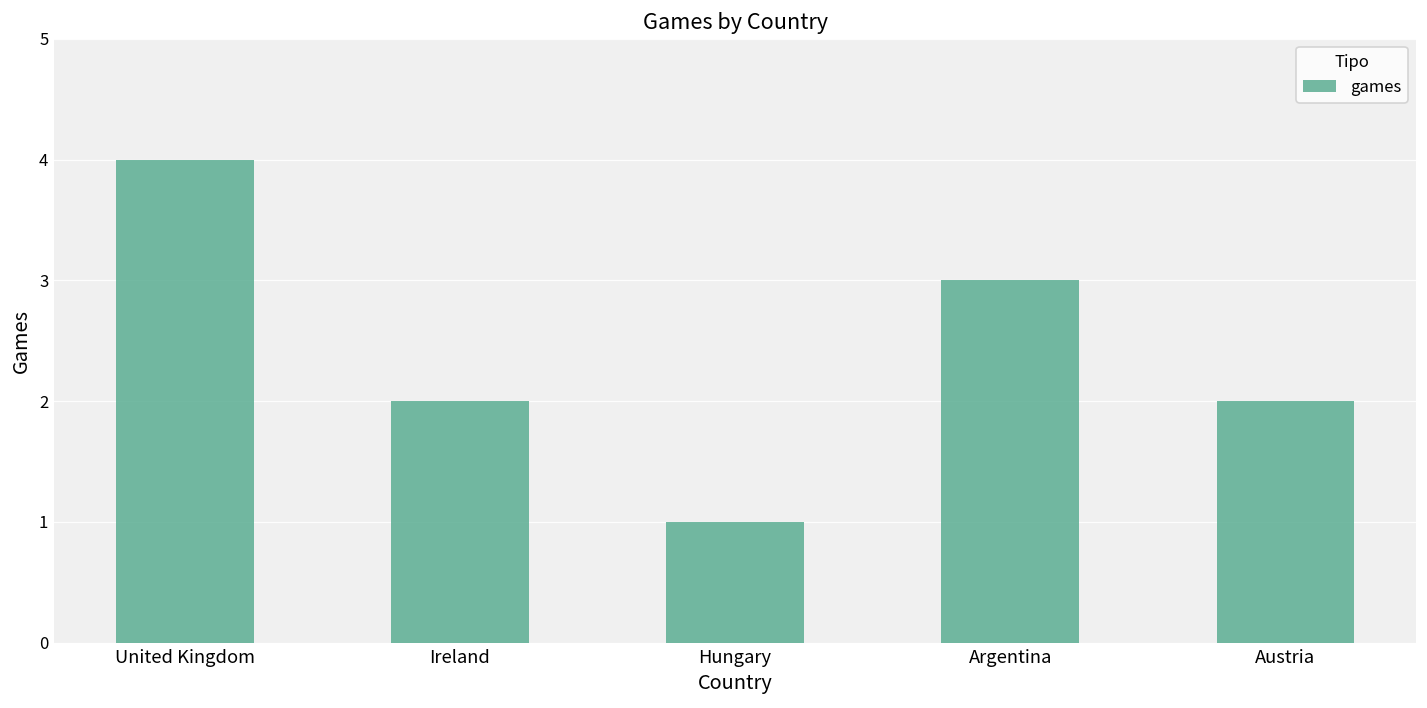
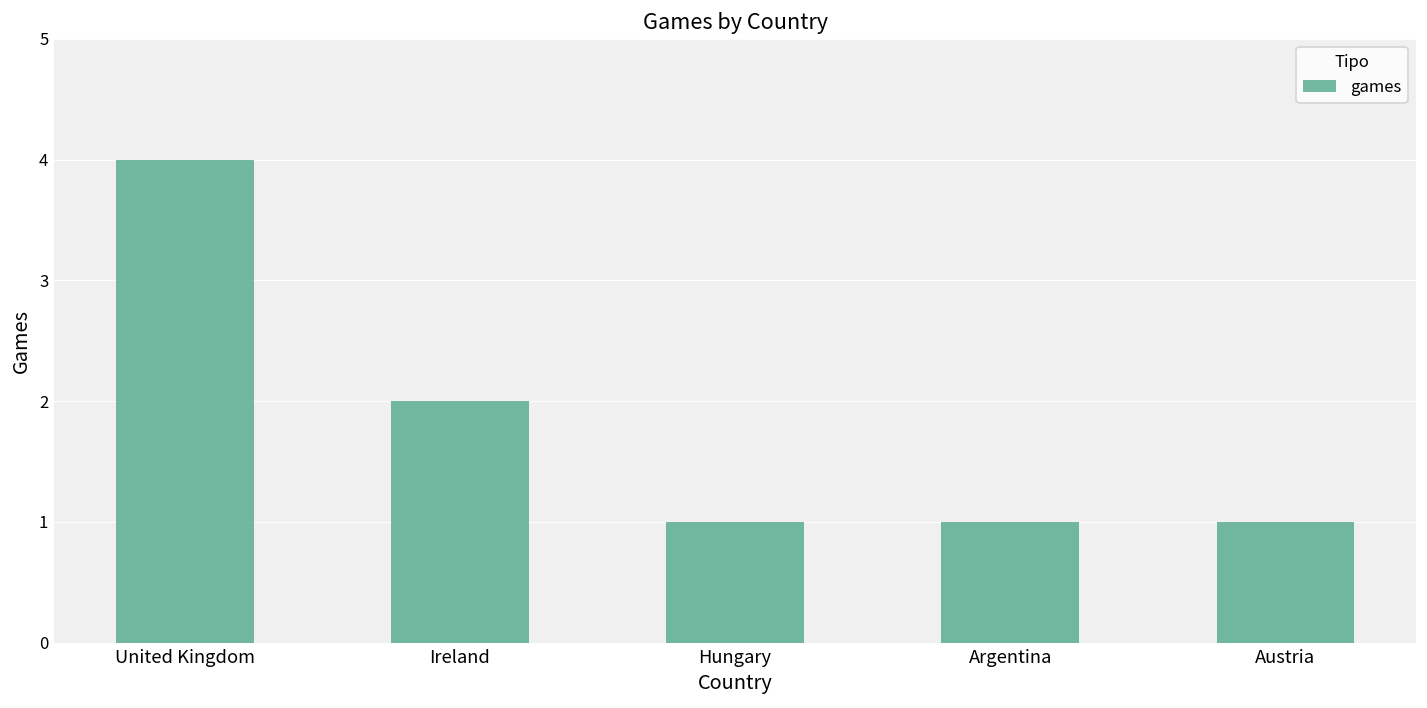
Argentina: 3 -> 1
Austria: 2 -> 1
